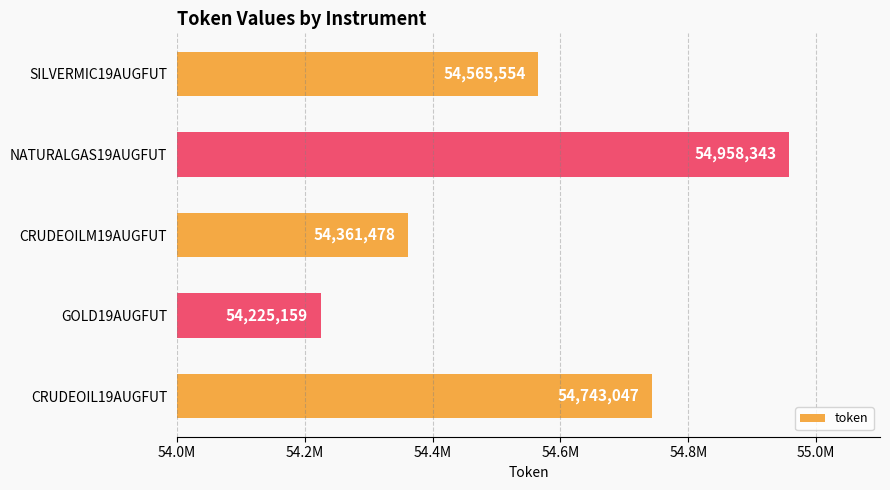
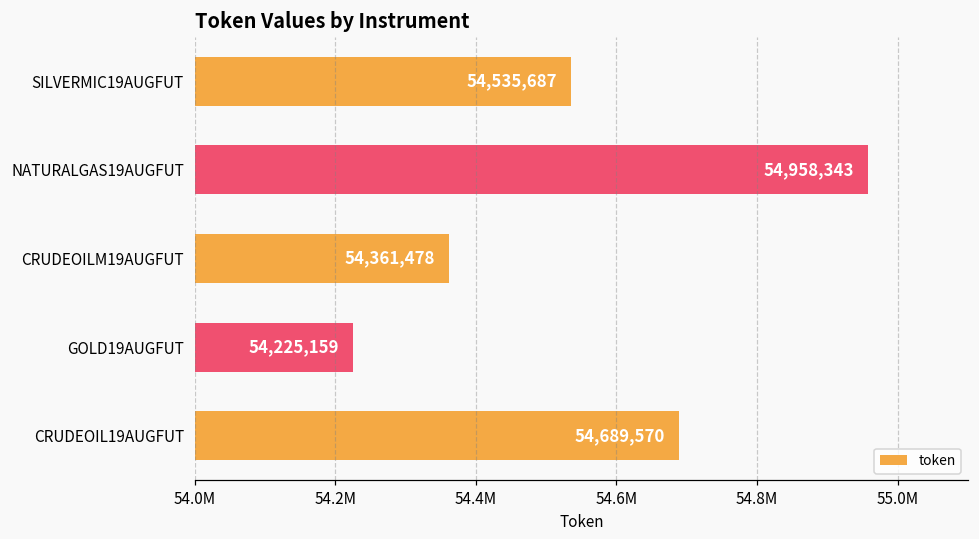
SILVERMIC19AUGFUT: 54,565,554 -> 54,535,687
CRUDEOIL19AUGFUT: 54,743,047 -> 54,689,570
